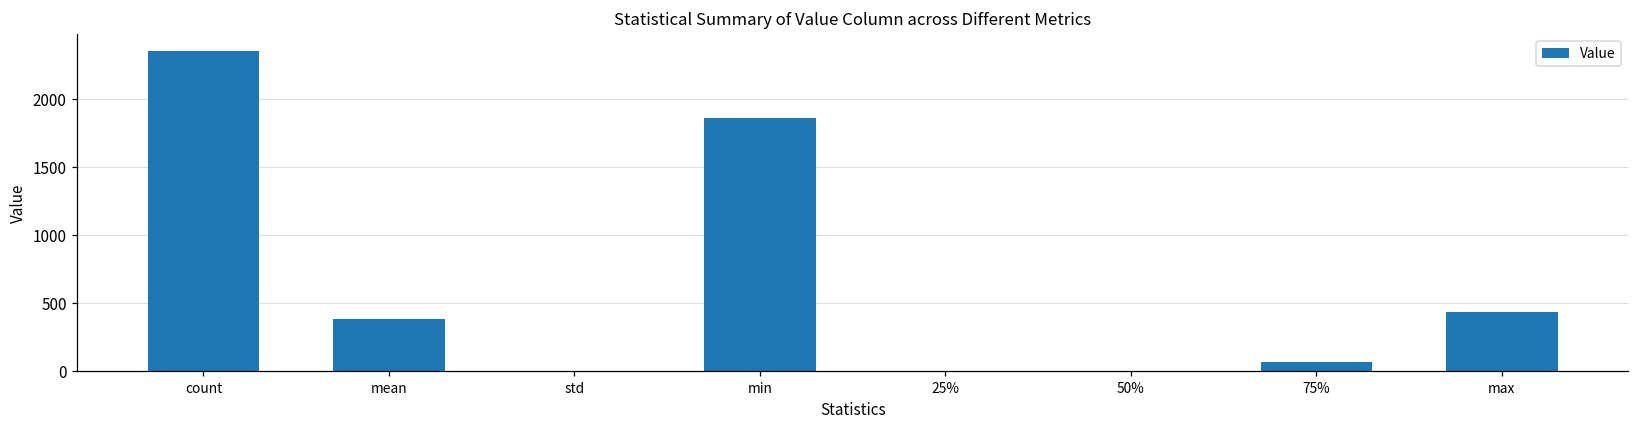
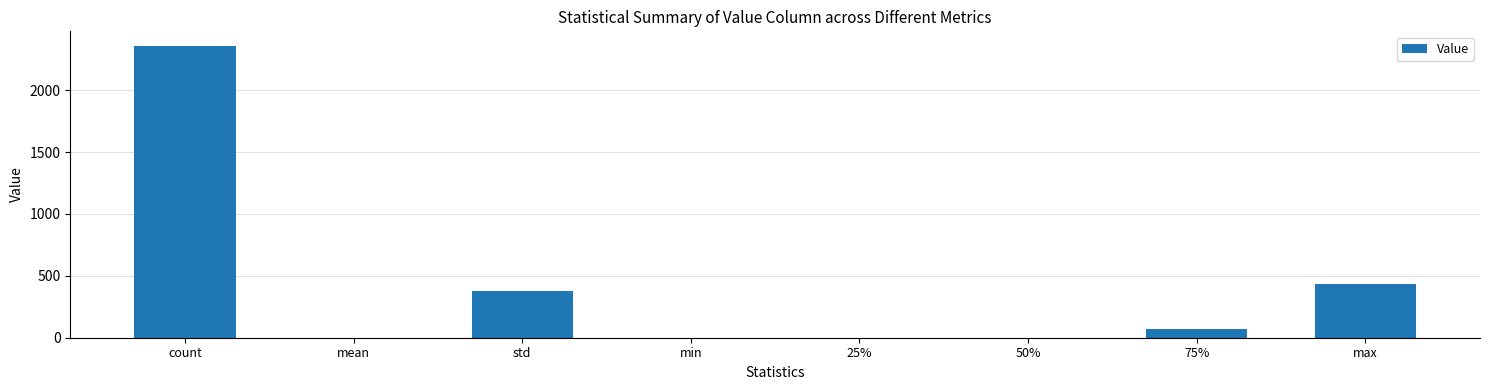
mean: 390 -> 0
std: 0 -> 380
min: 1860 -> 0
